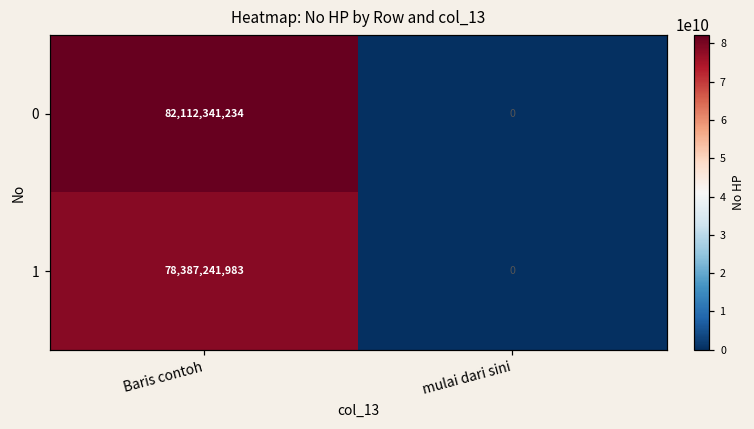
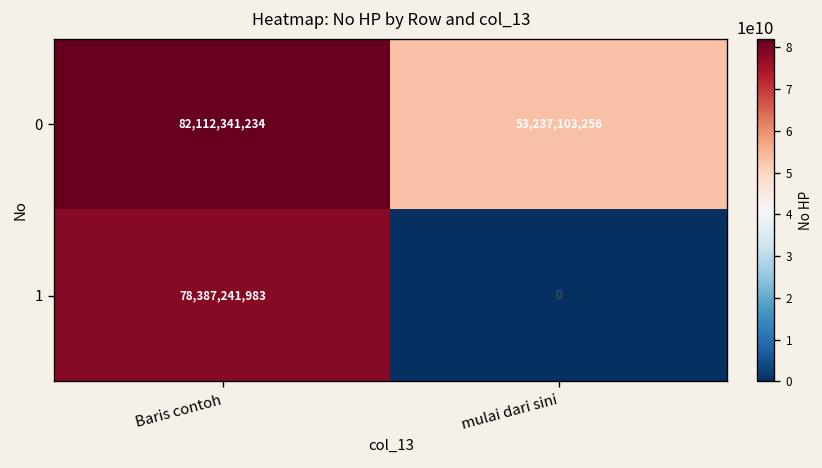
0, mulai dari sini: 0 -> 53,237,103,256
